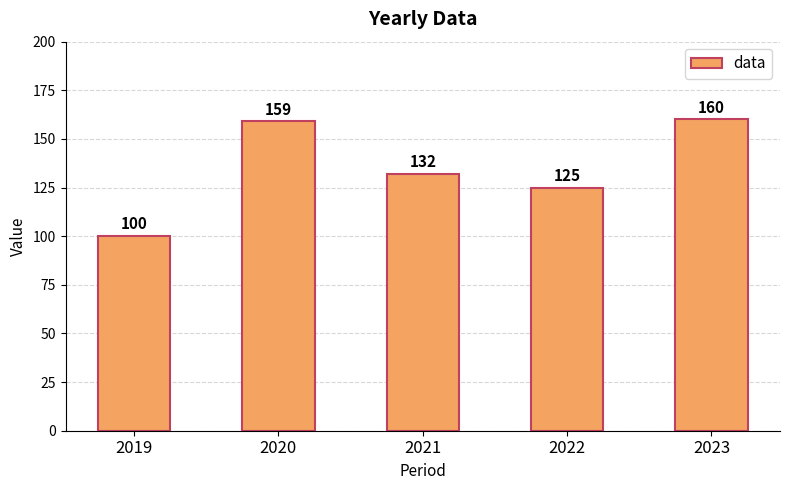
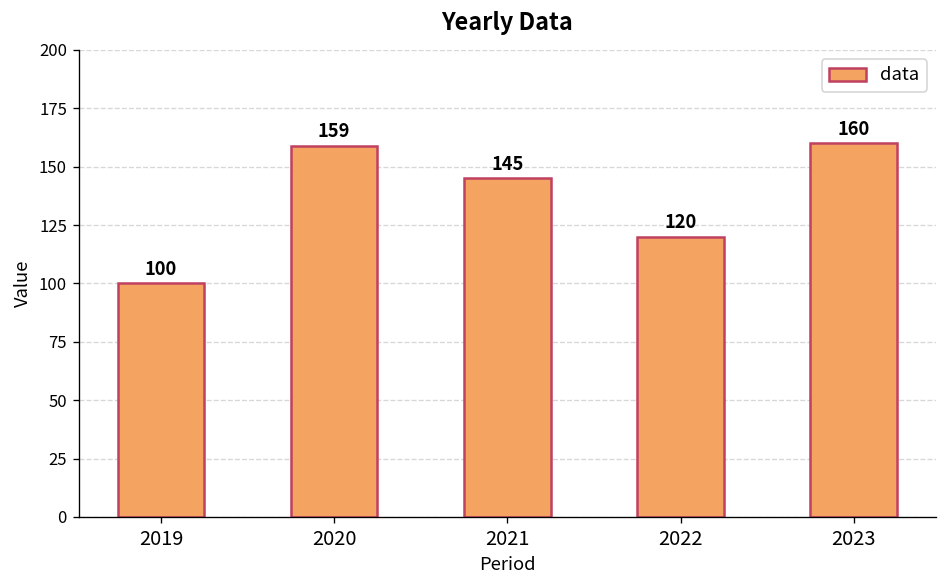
2021: 132 -> 145
2022: 125 -> 120
